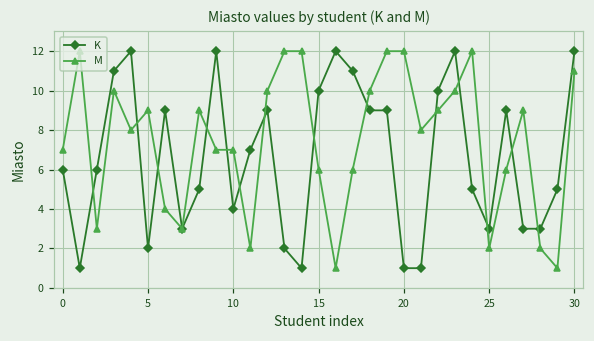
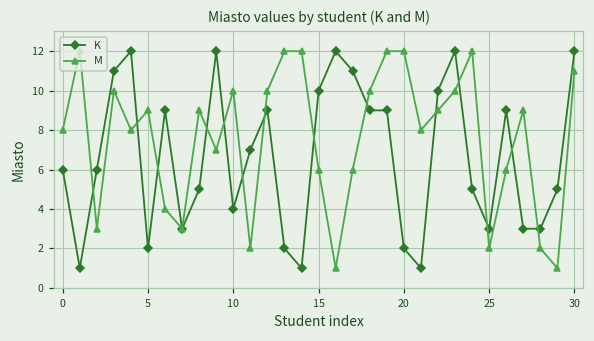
M, 0: 7 -> 8
M, 10: 7 -> 10
K, 20: 1 -> 2
